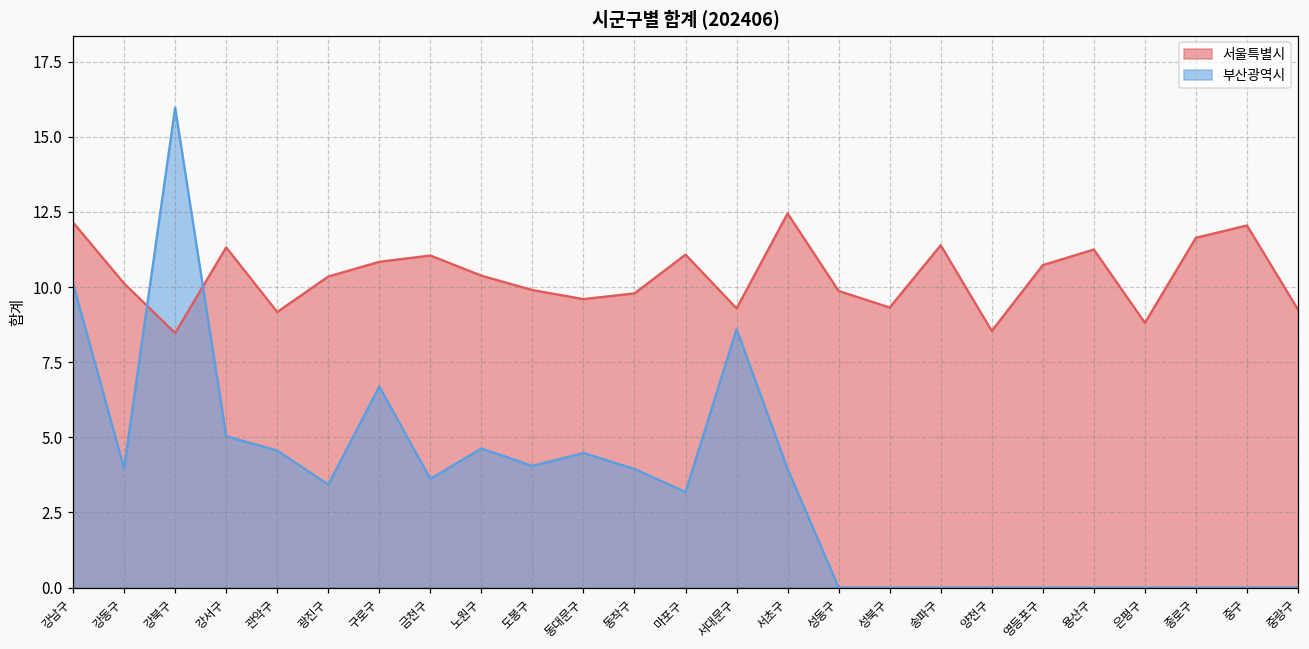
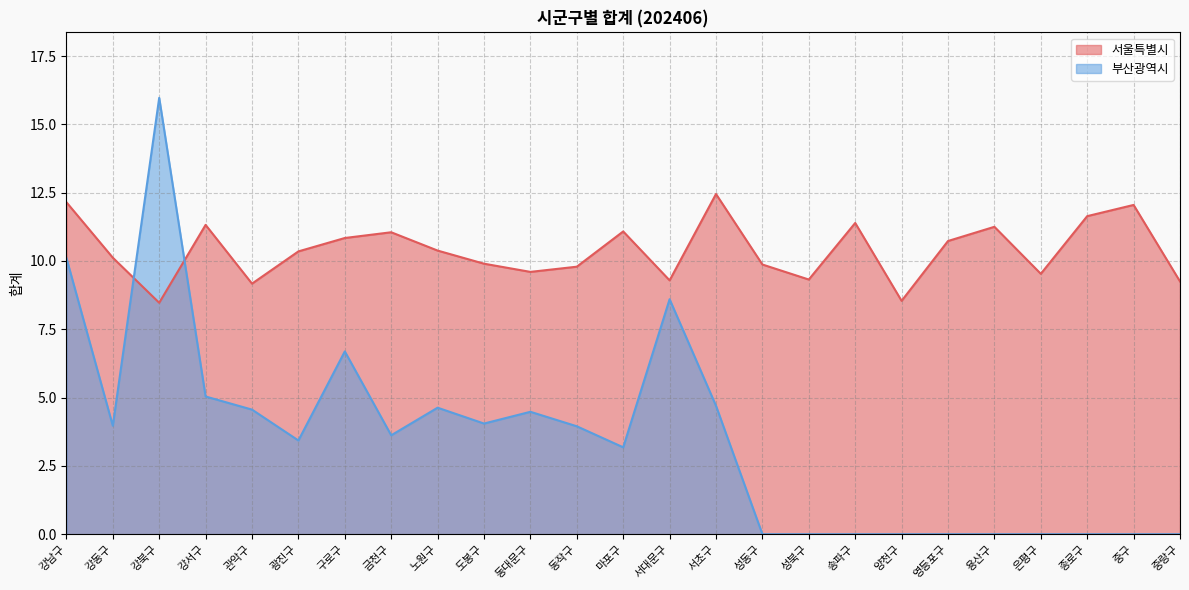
부산광역시, 서초구: 4.0 -> 4.7
서울특별시, 은평구: 8.8 -> 9.5
